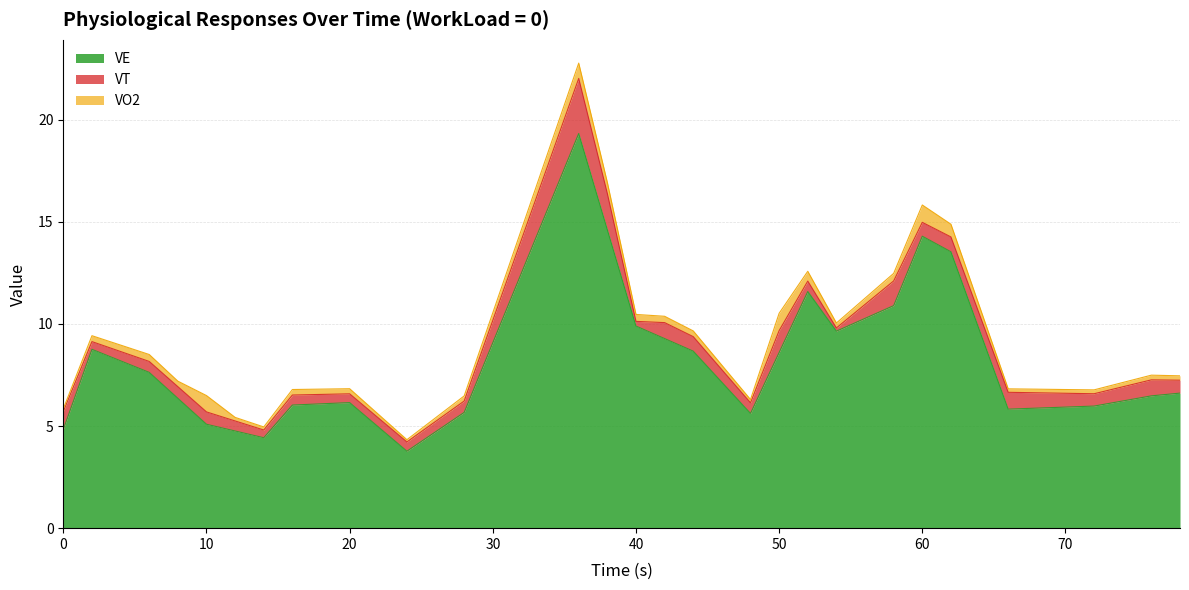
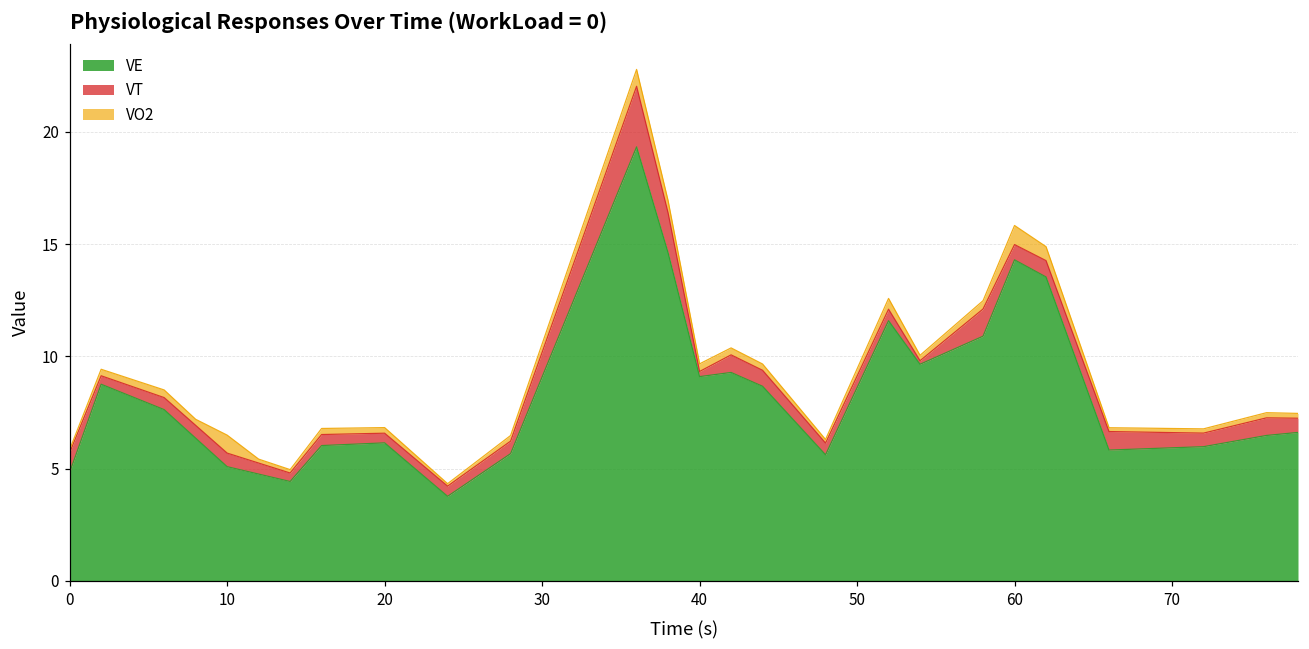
VE, 40: 9.9 -> 9.1
VT, 50: 1.1 -> 0.5
VO2, 50: 0.8 -> 0.3
